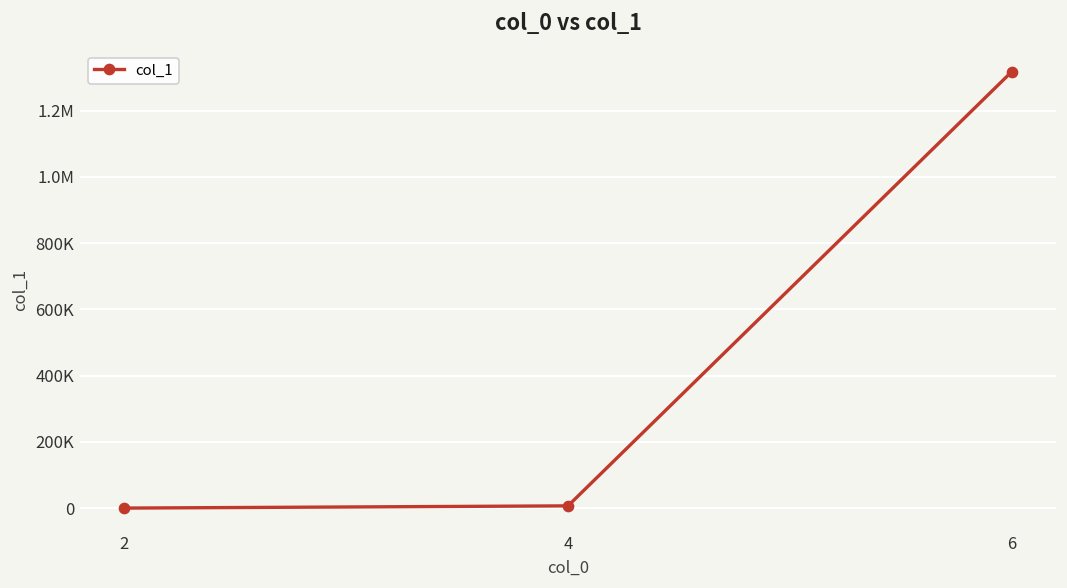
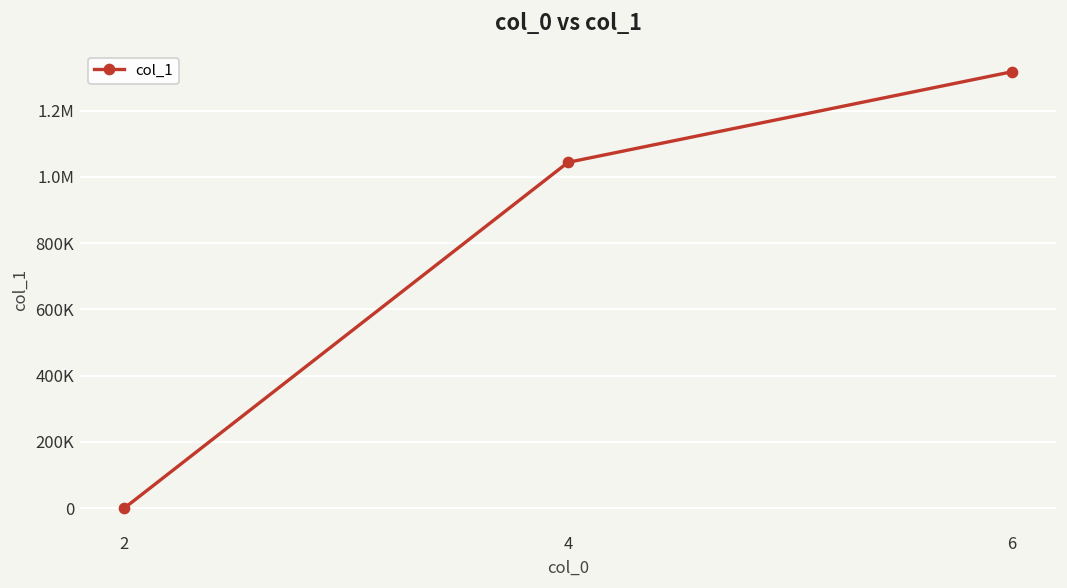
4: 10000 -> 1040000
